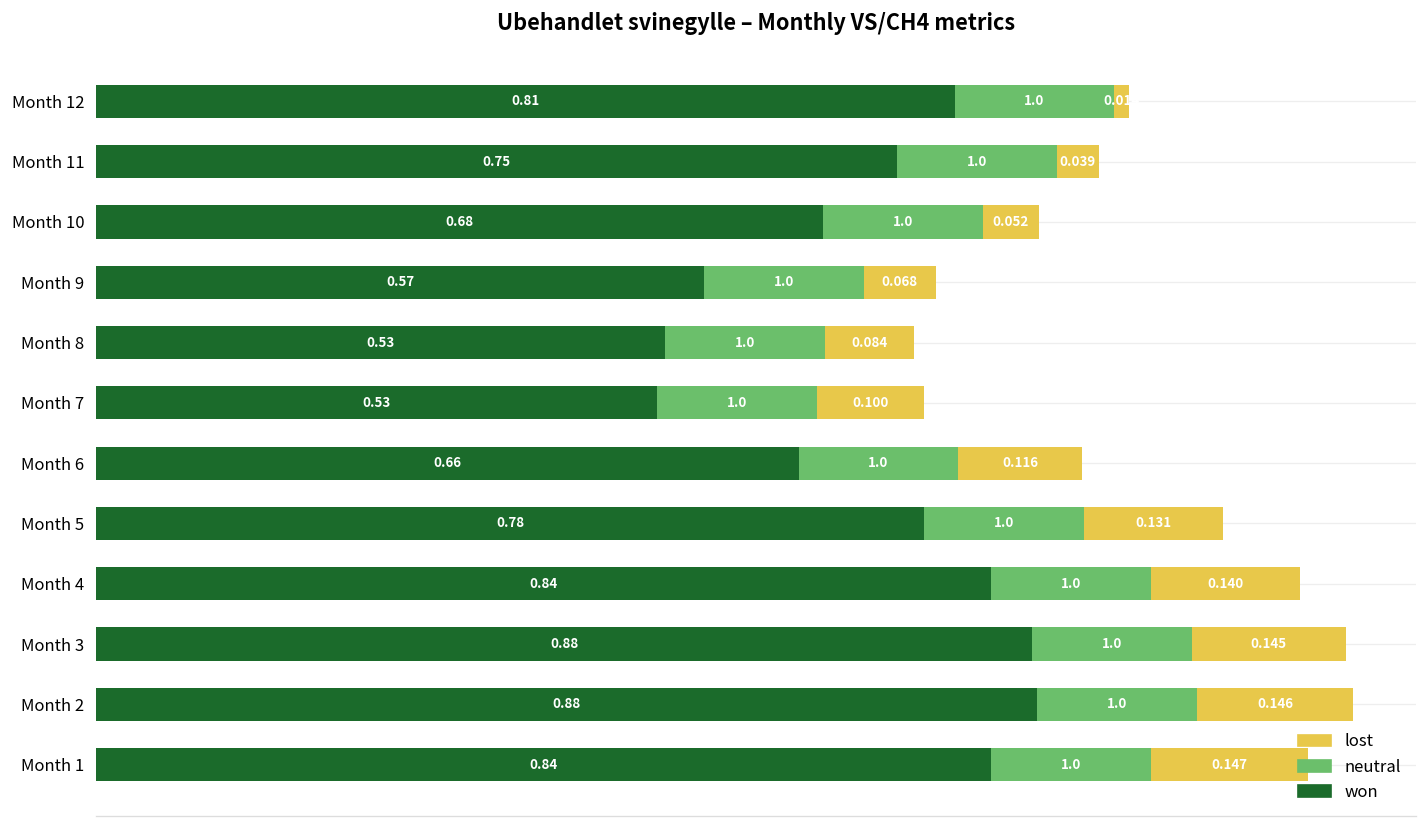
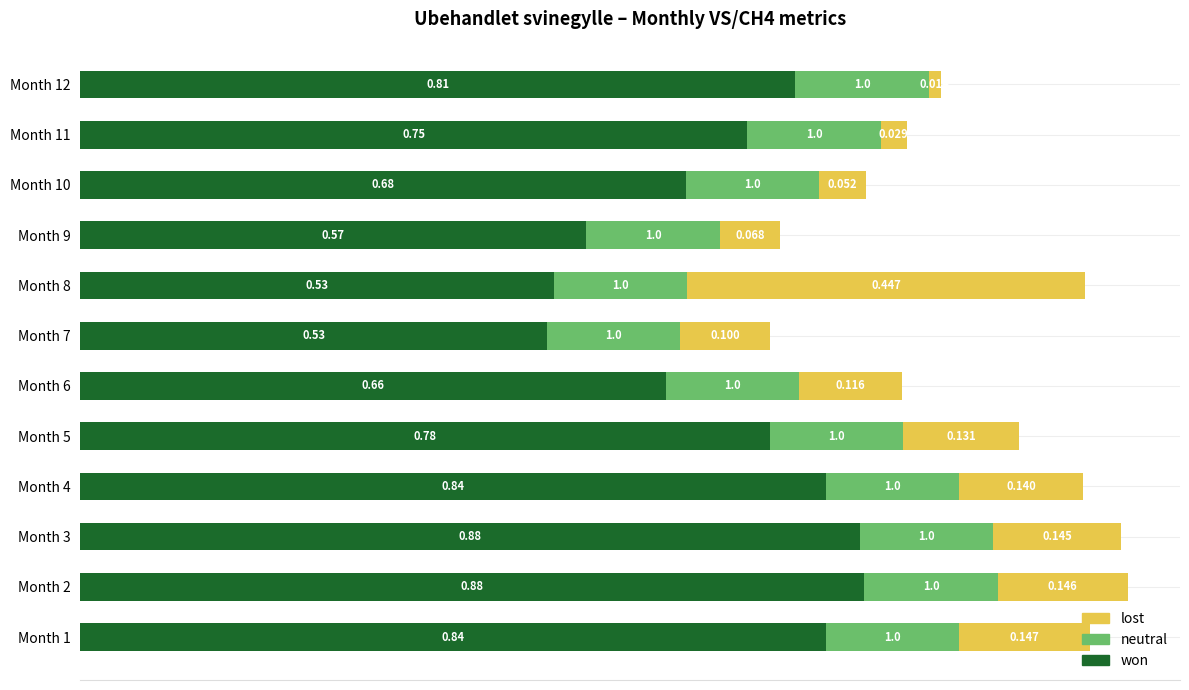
lost, Month 11: 0.039 -> 0.029
lost, Month 8: 0.084 -> 0.447
